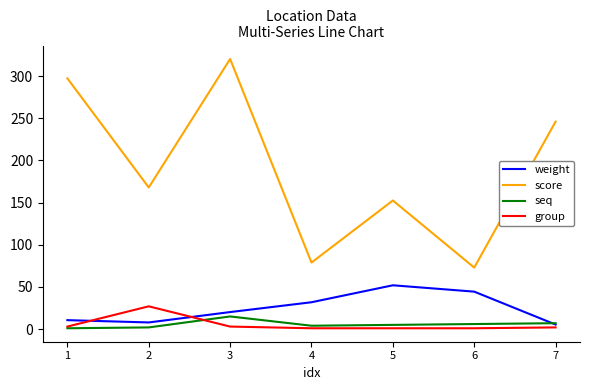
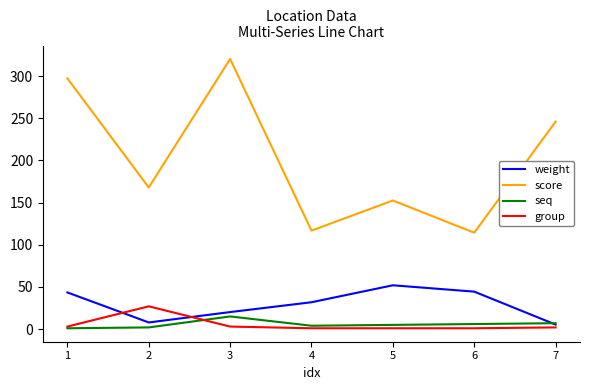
weight, 1: 10 -> 40
score, 4: 80 -> 120
score, 6: 70 -> 110
